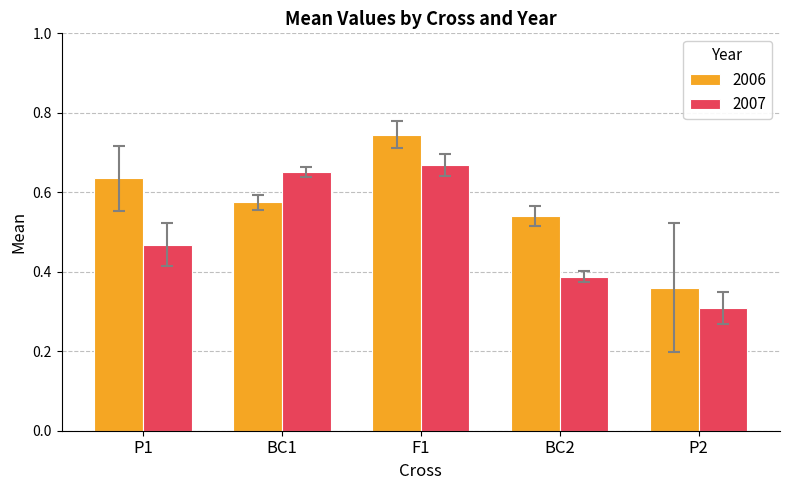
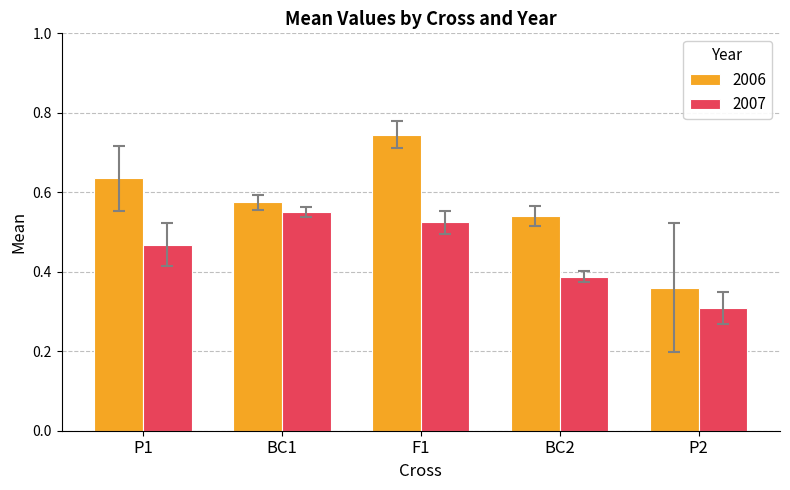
2007, BC1: 0.65 -> 0.55
2007, F1: 0.67 -> 0.52
